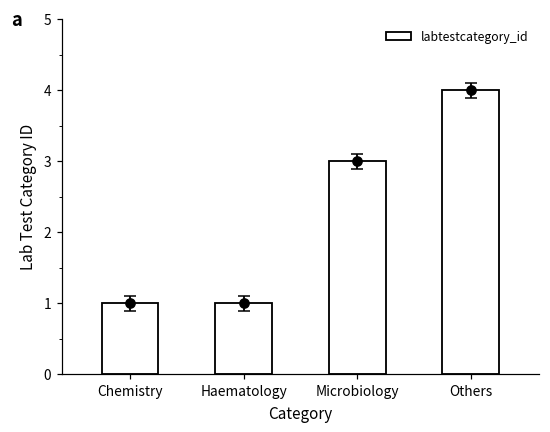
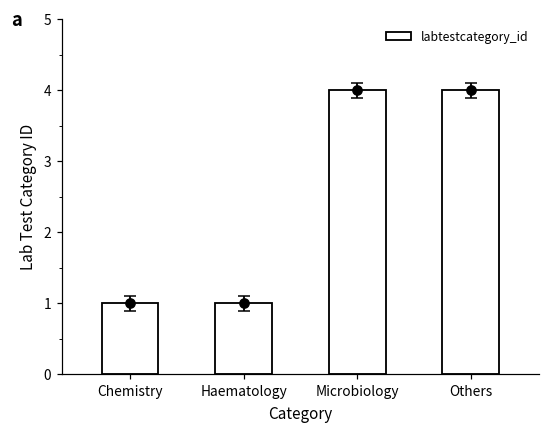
labtestcategory_id, Microbiology: 3 -> 4
